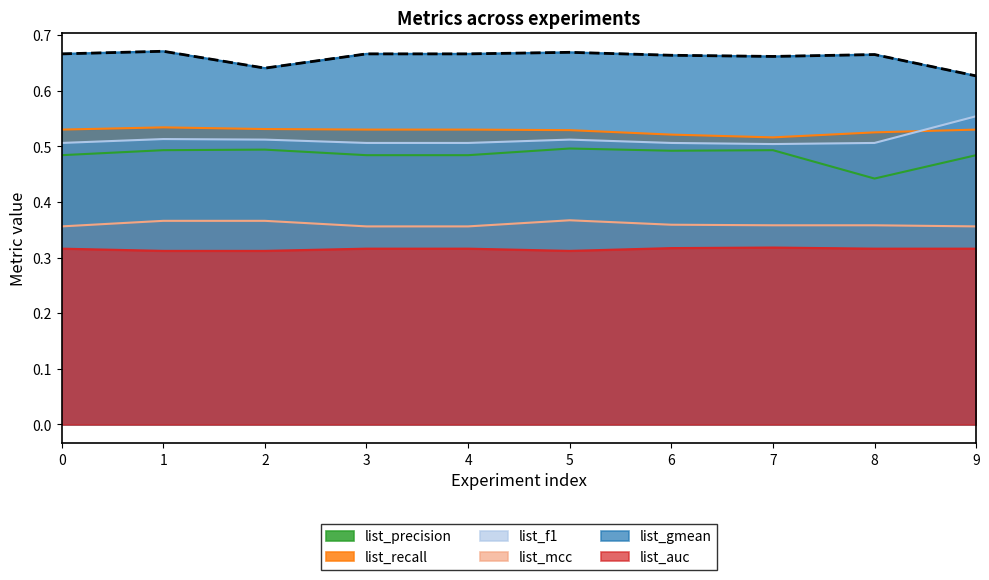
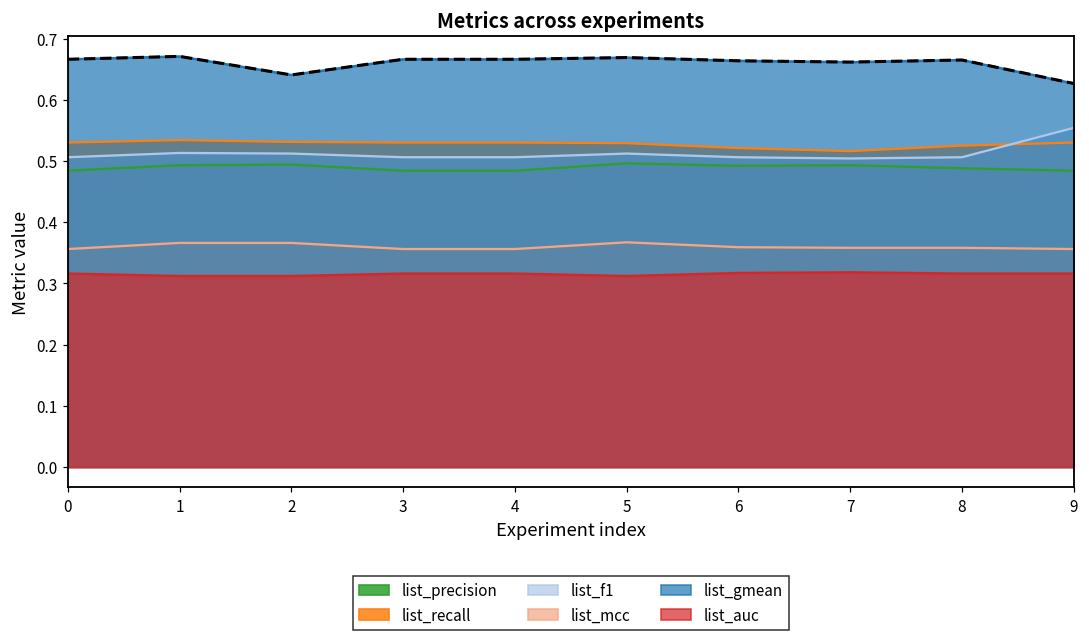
list_precision, 8: 0.44 -> 0.49
